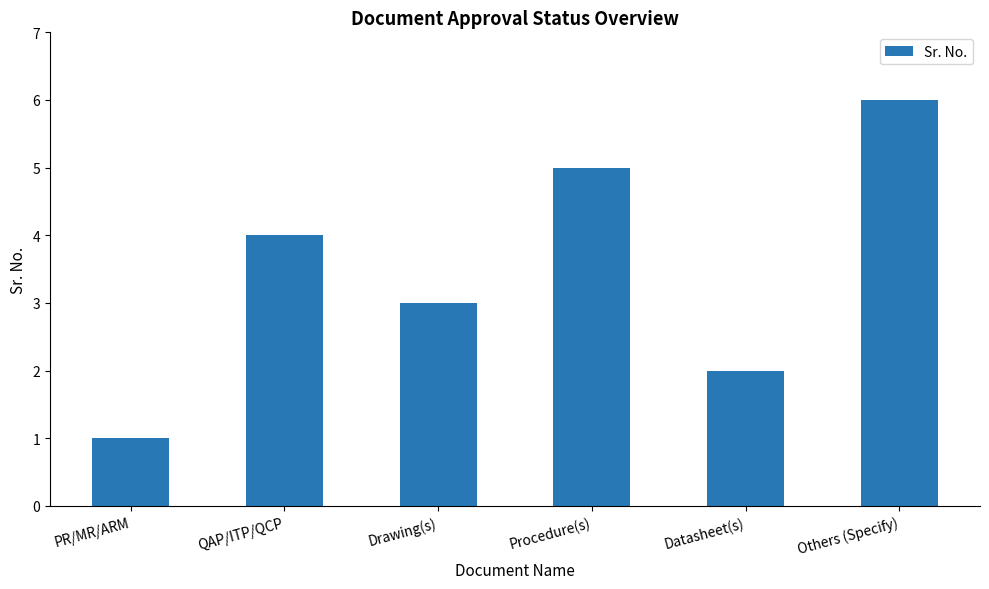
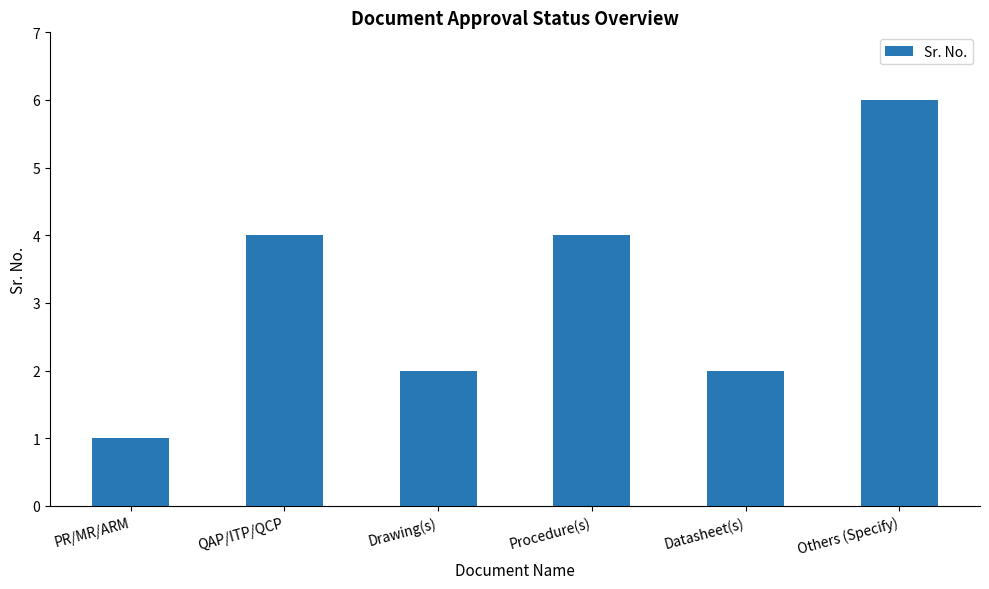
Drawing(s): 3 -> 2
Procedure(s): 5 -> 4
